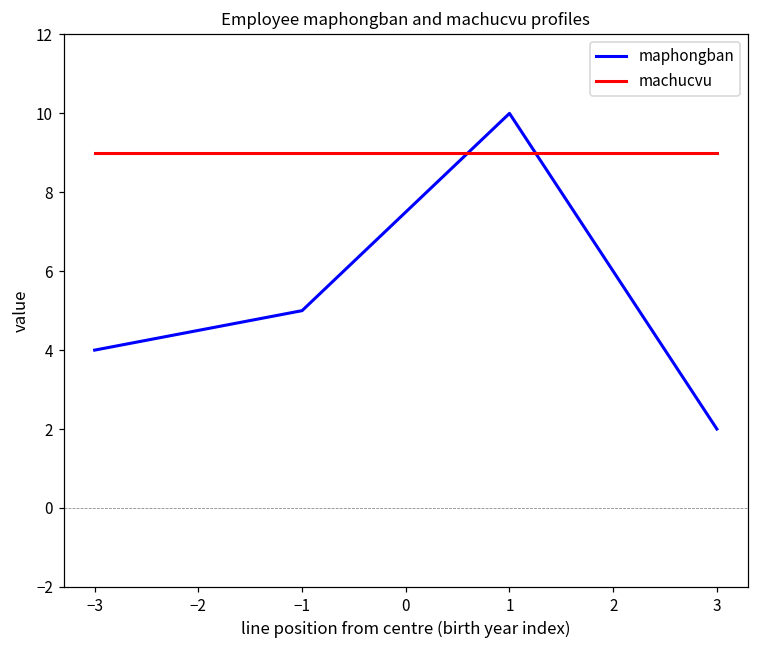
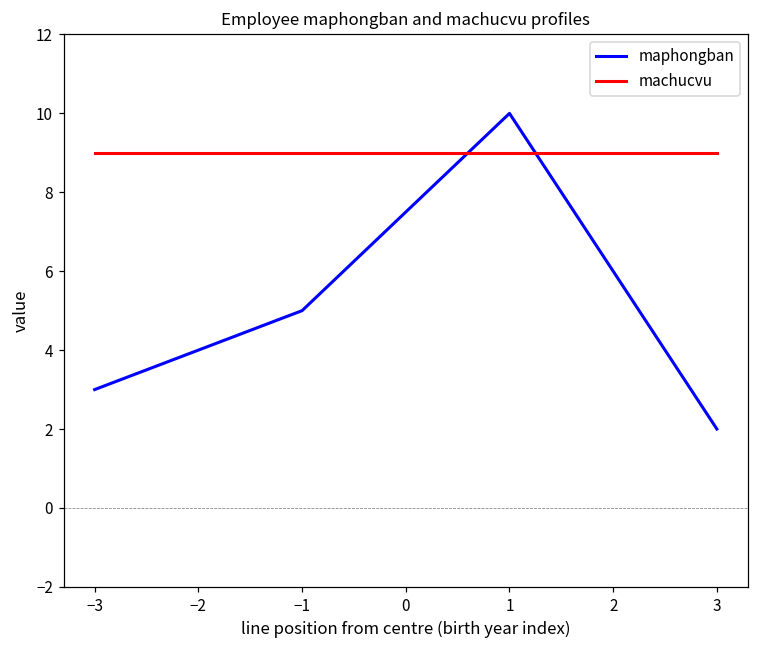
maphongban, −3: 4 -> 3
